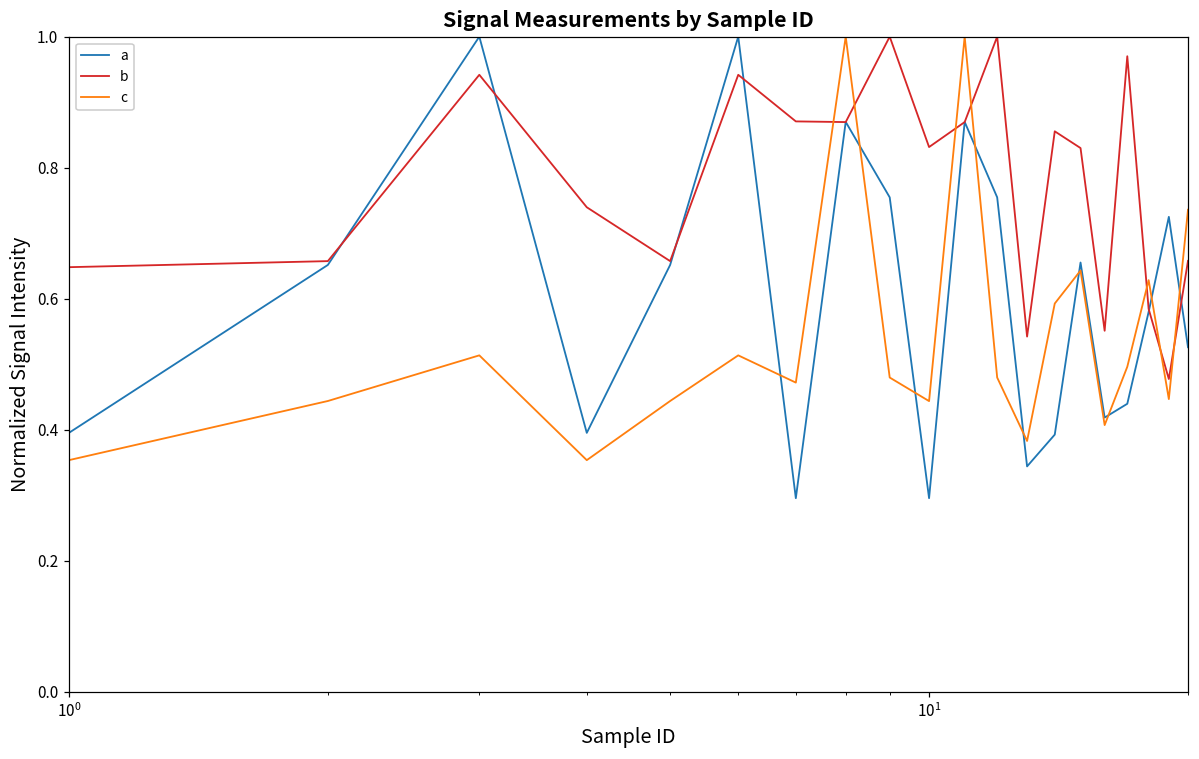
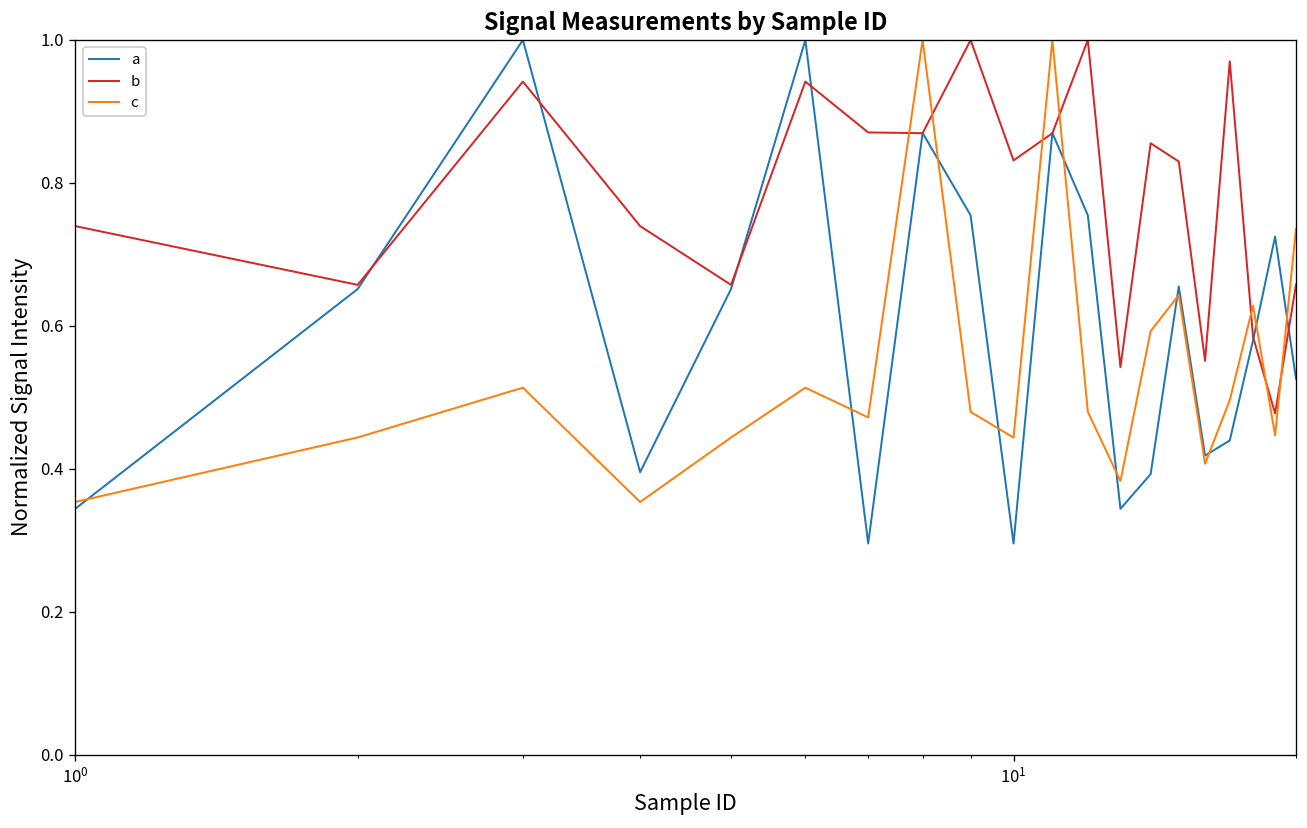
a, 10^0: 0.40 -> 0.34
b, 10^0: 0.65 -> 0.74
